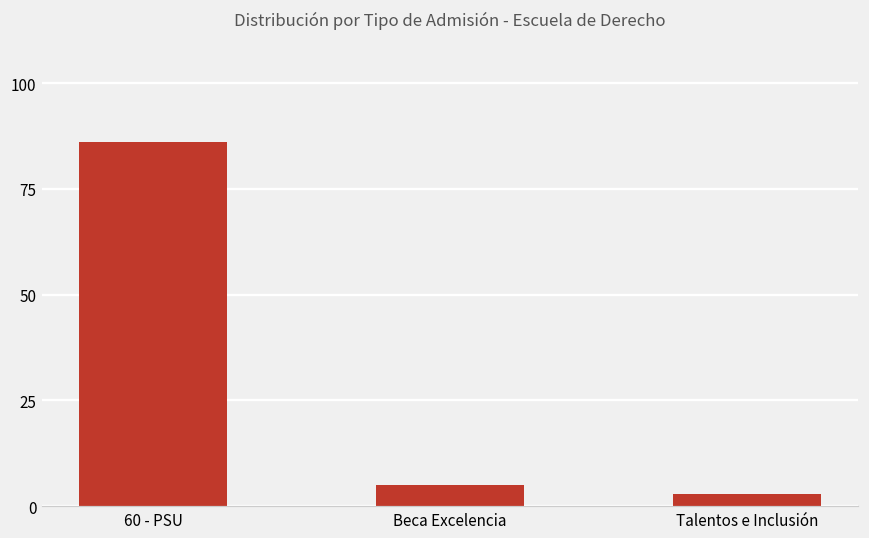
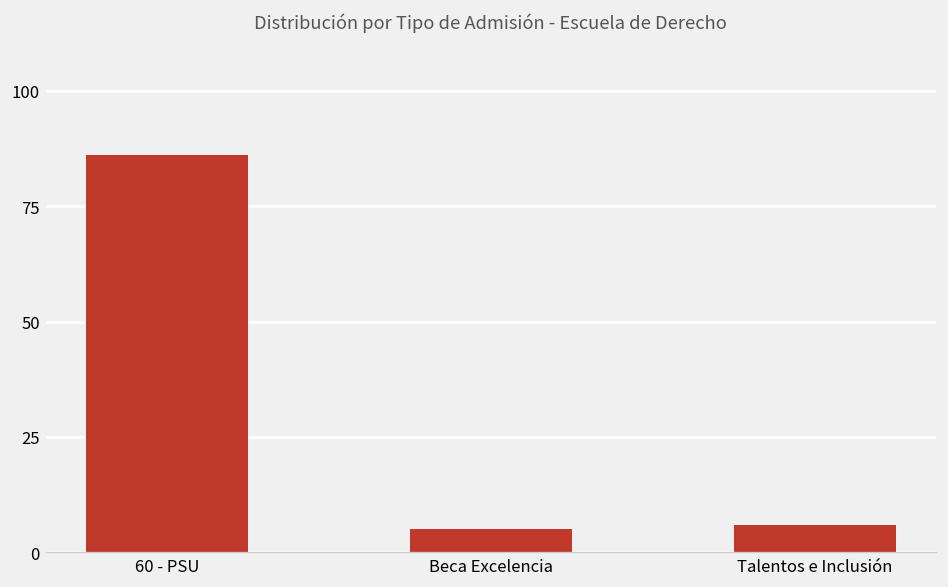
Talentos e Inclusión: 3 -> 6
